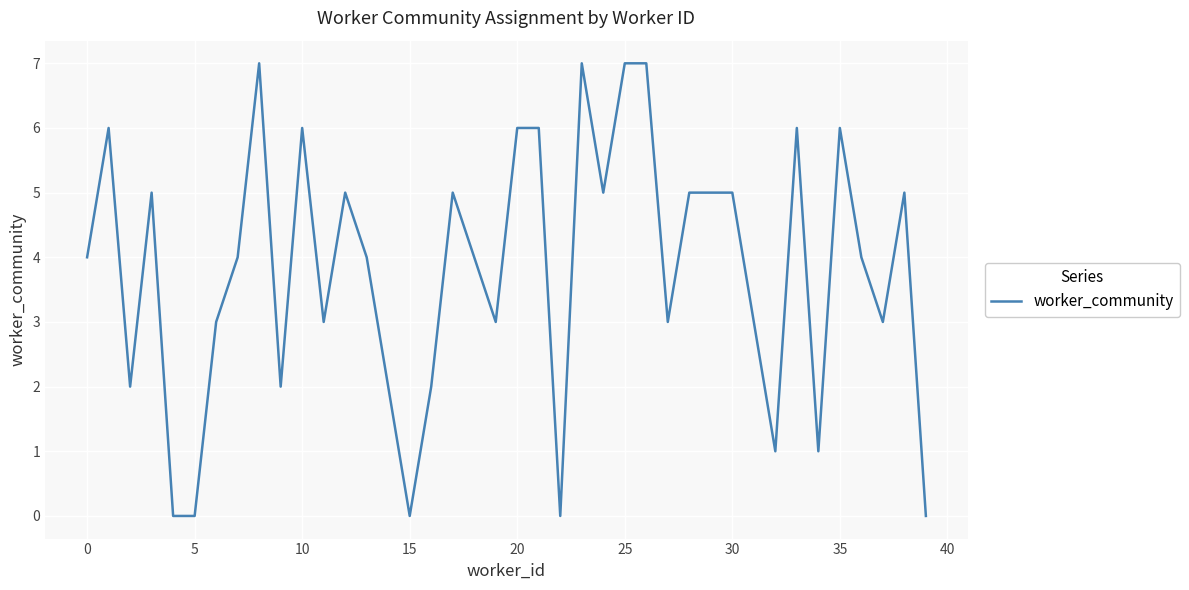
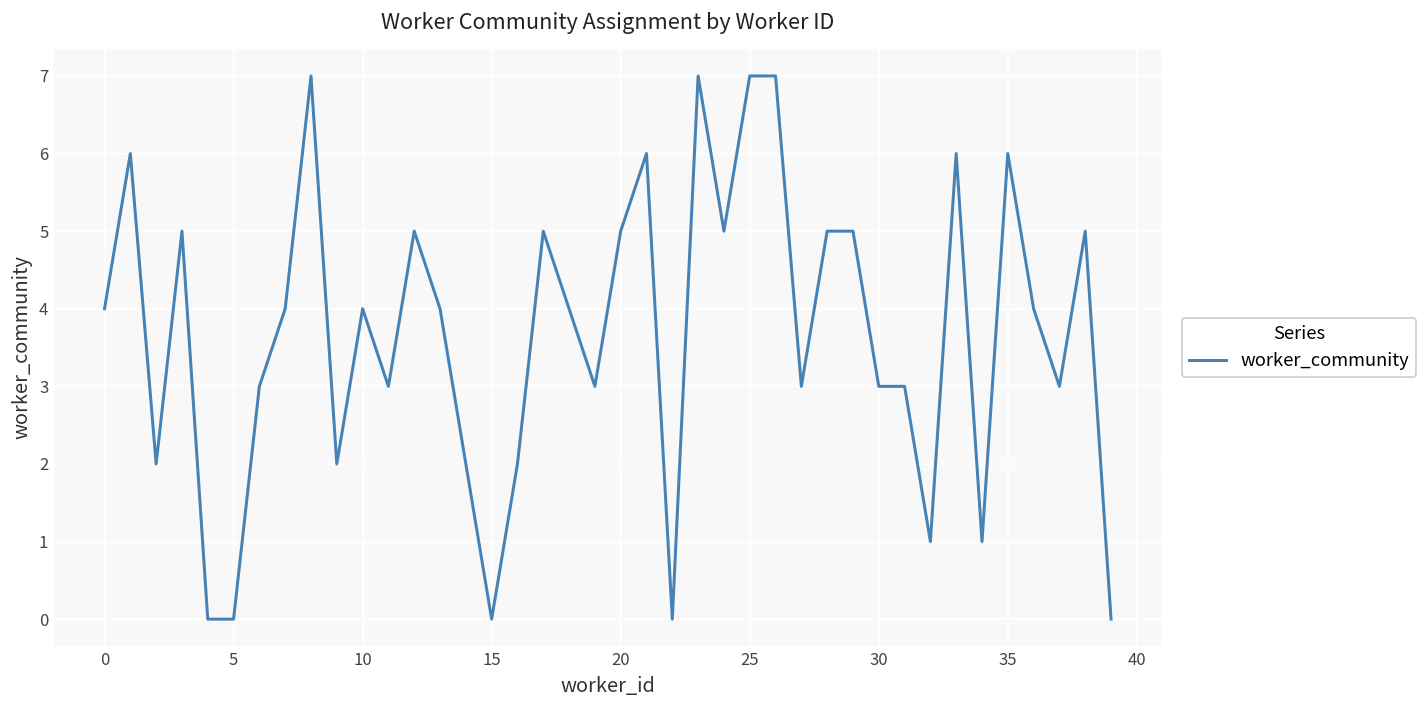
10: 6 -> 4
20: 6 -> 5
30: 5 -> 3
